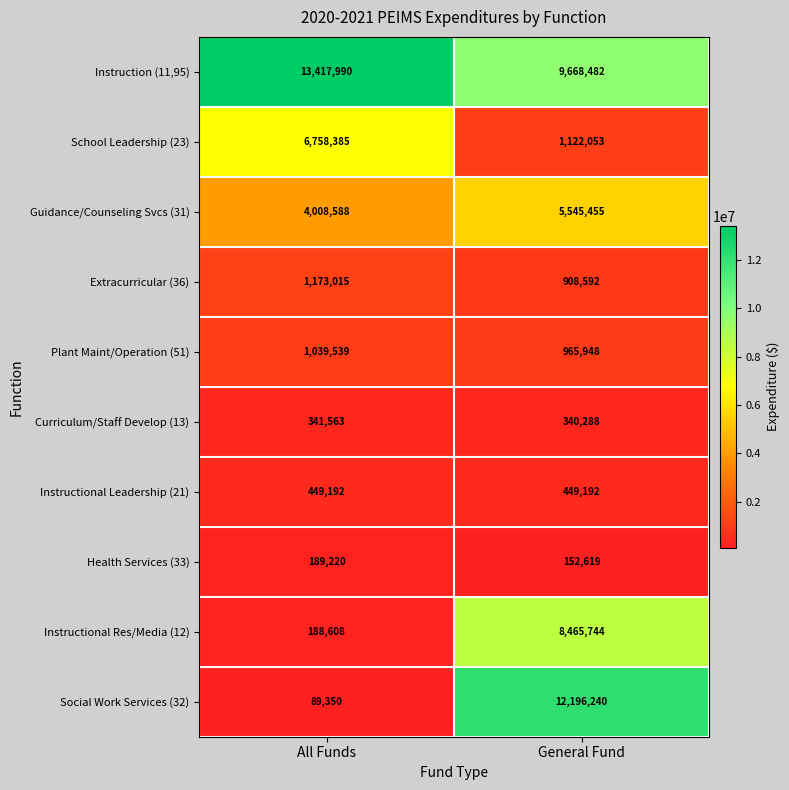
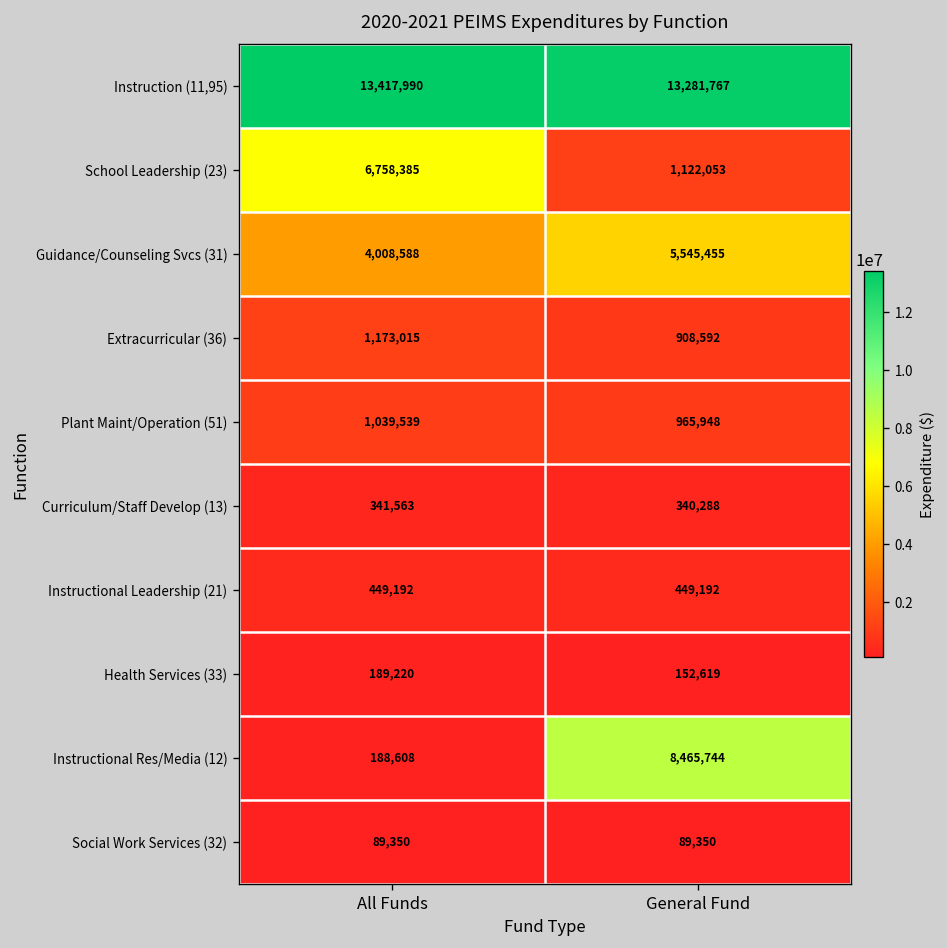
Instruction (11,95), General Fund: 9,668,482 -> 13,281,767
Social Work Services (32), General Fund: 12,196,240 -> 89,350
